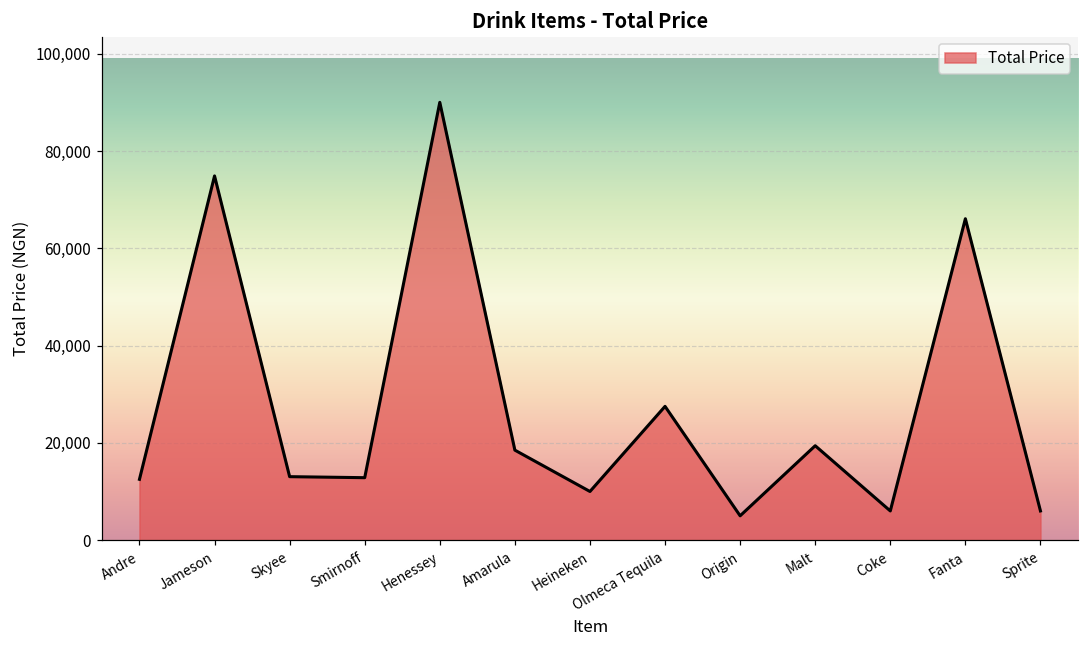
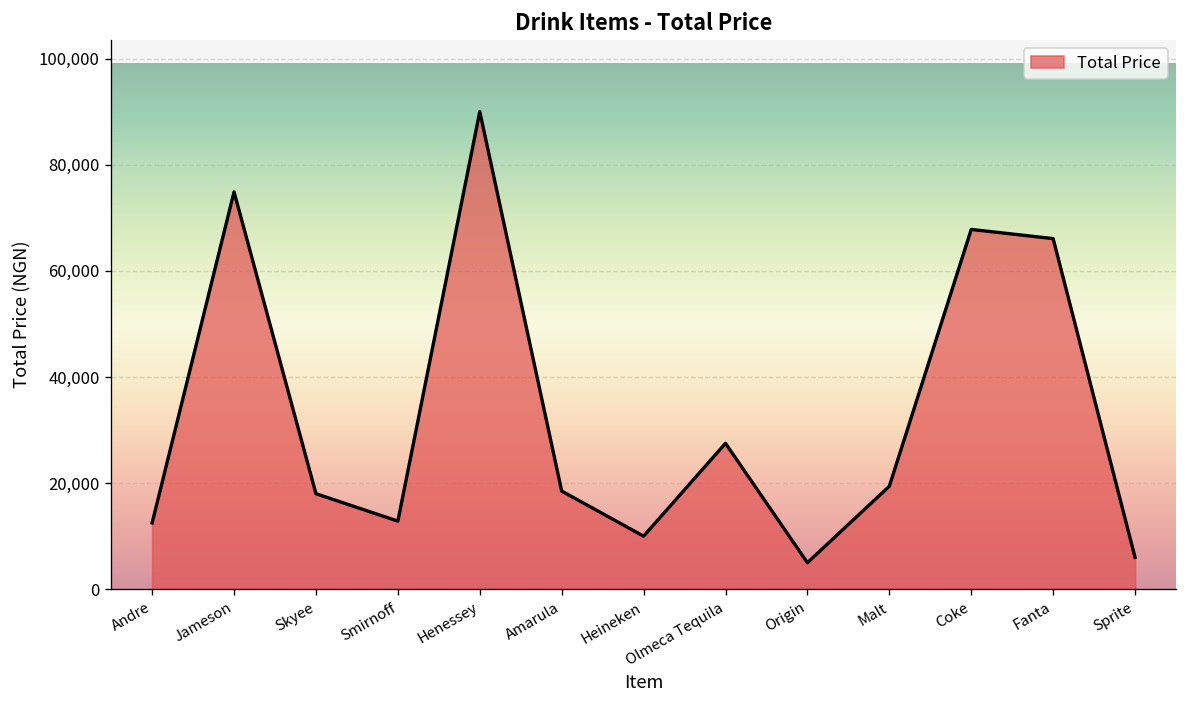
Skyee: 13,000 -> 18,000
Coke: 6,000 -> 68,000
